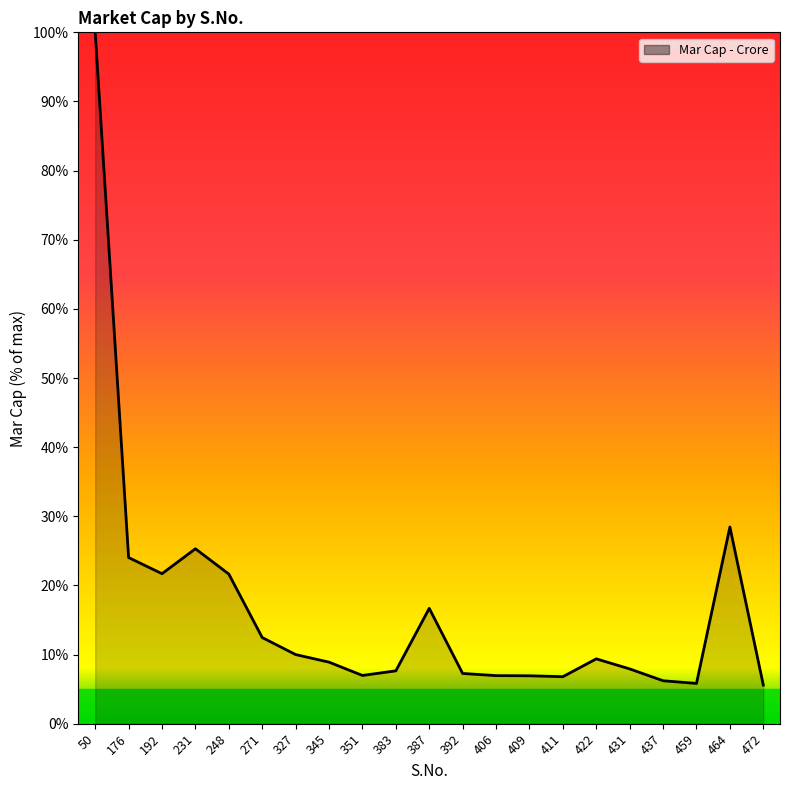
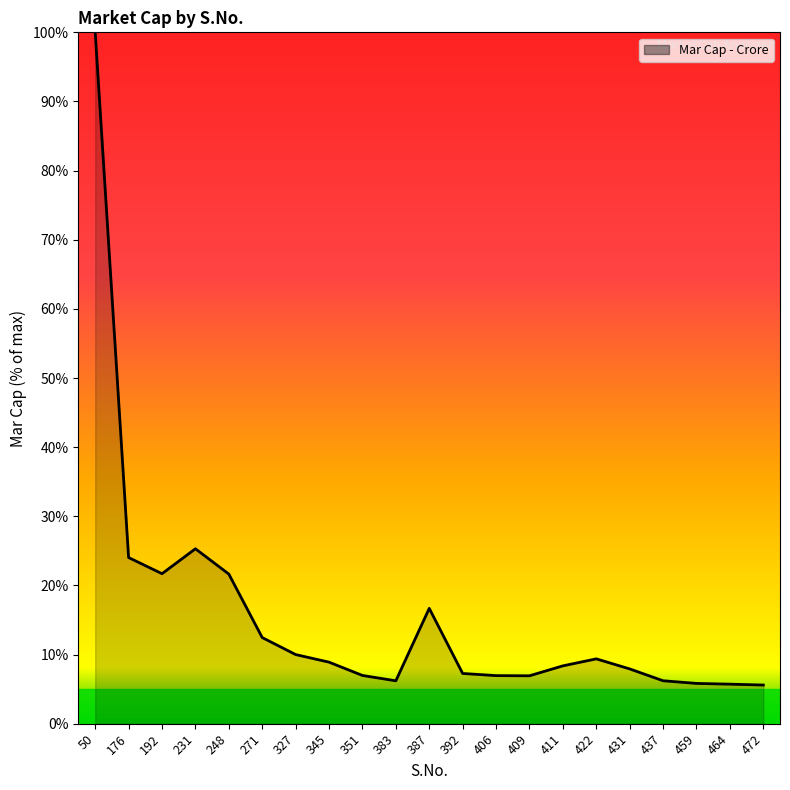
383: 8% -> 6%
411: 7% -> 8%
464: 28% -> 6%
